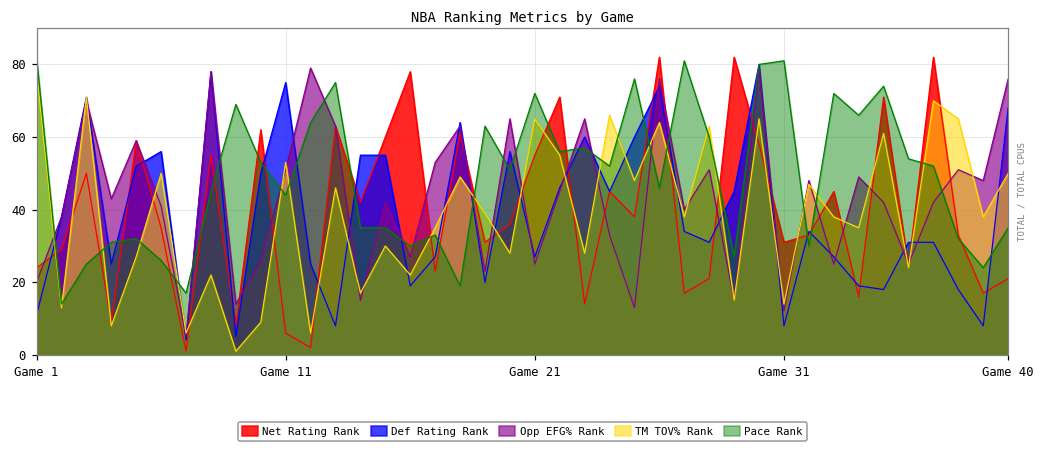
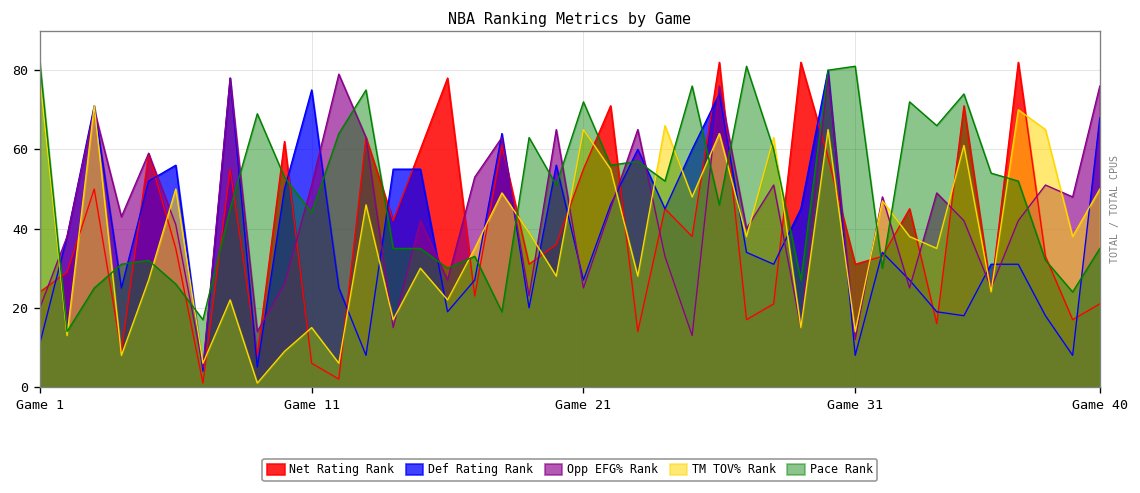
TM TOV% Rank, Game 11: 53 -> 15
